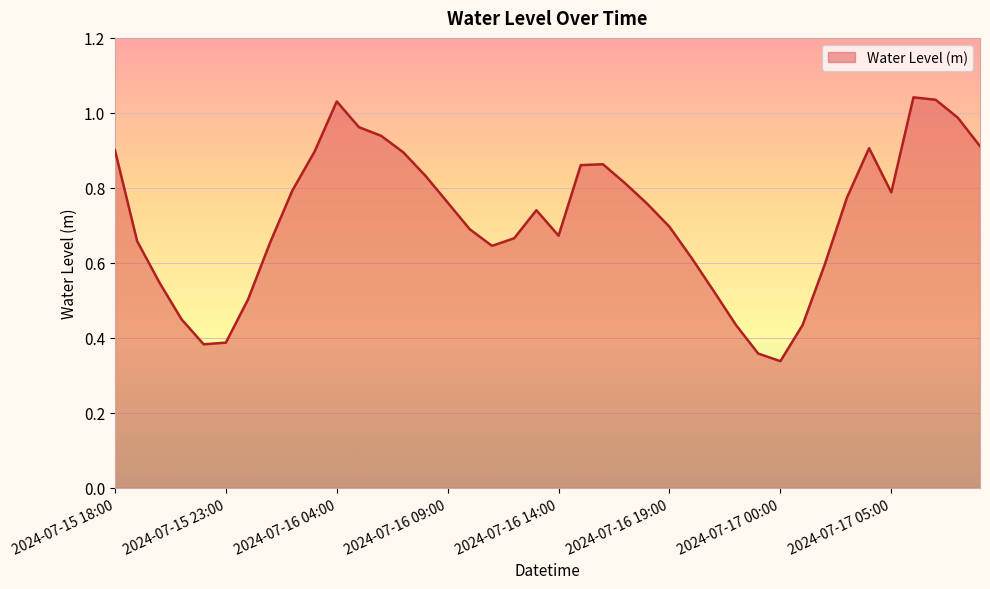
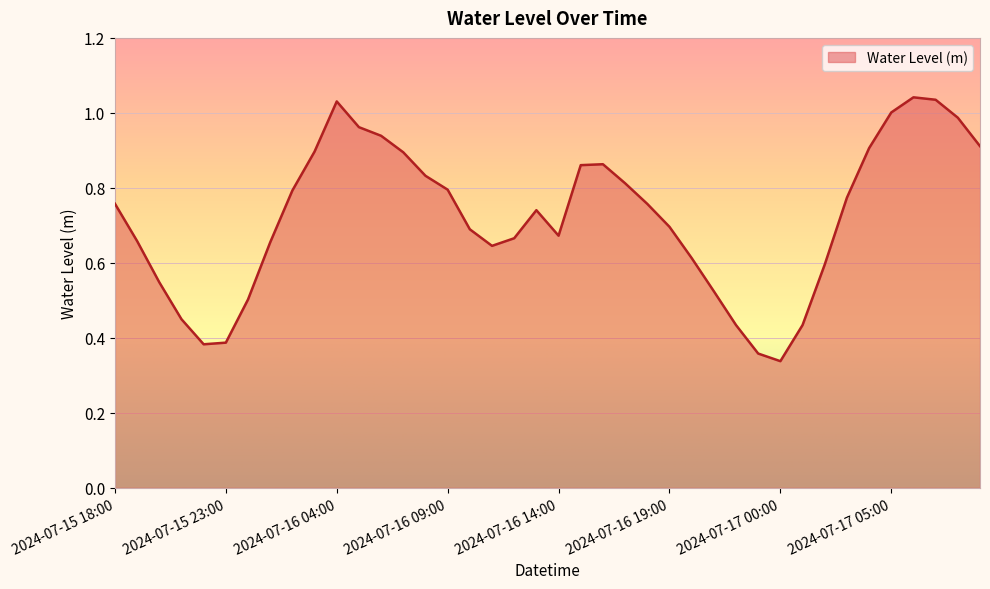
2024-07-15 18:00: 0.90 -> 0.76
2024-07-16 09:00: 0.76 -> 0.80
2024-07-17 05:00: 0.79 -> 1.00
